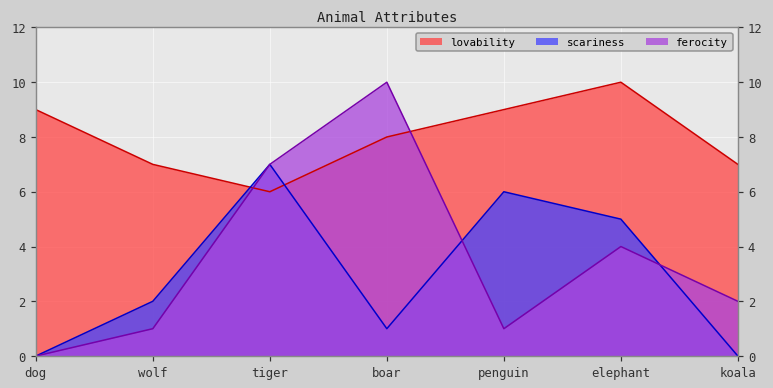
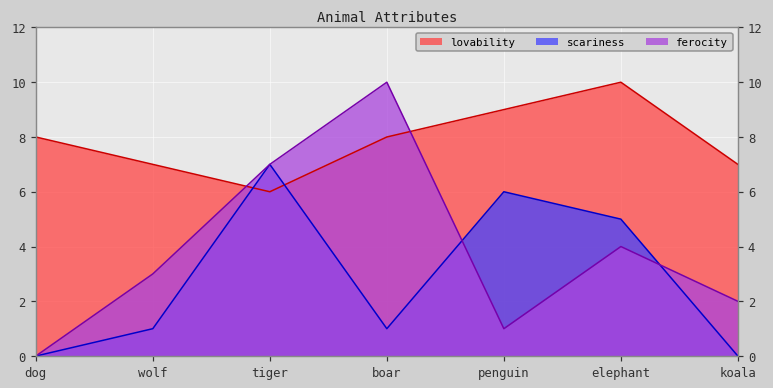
lovability, dog: 9 -> 8
scariness, wolf: 2 -> 1
ferocity, wolf: 1 -> 3
